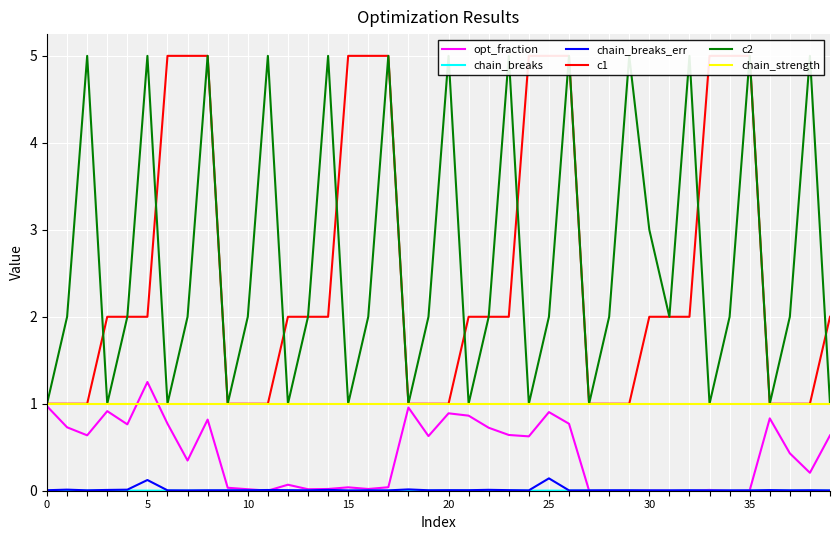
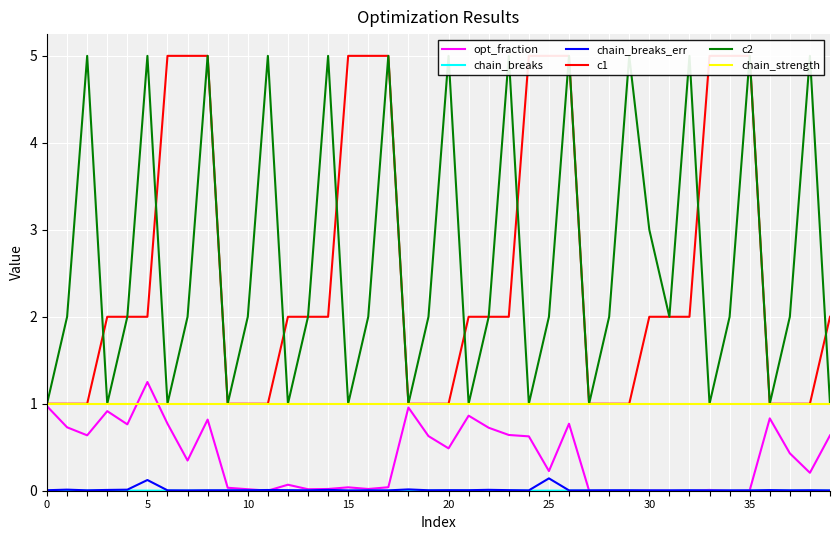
opt_fraction, 20: 0.9 -> 0.5
opt_fraction, 25: 0.9 -> 0.2
